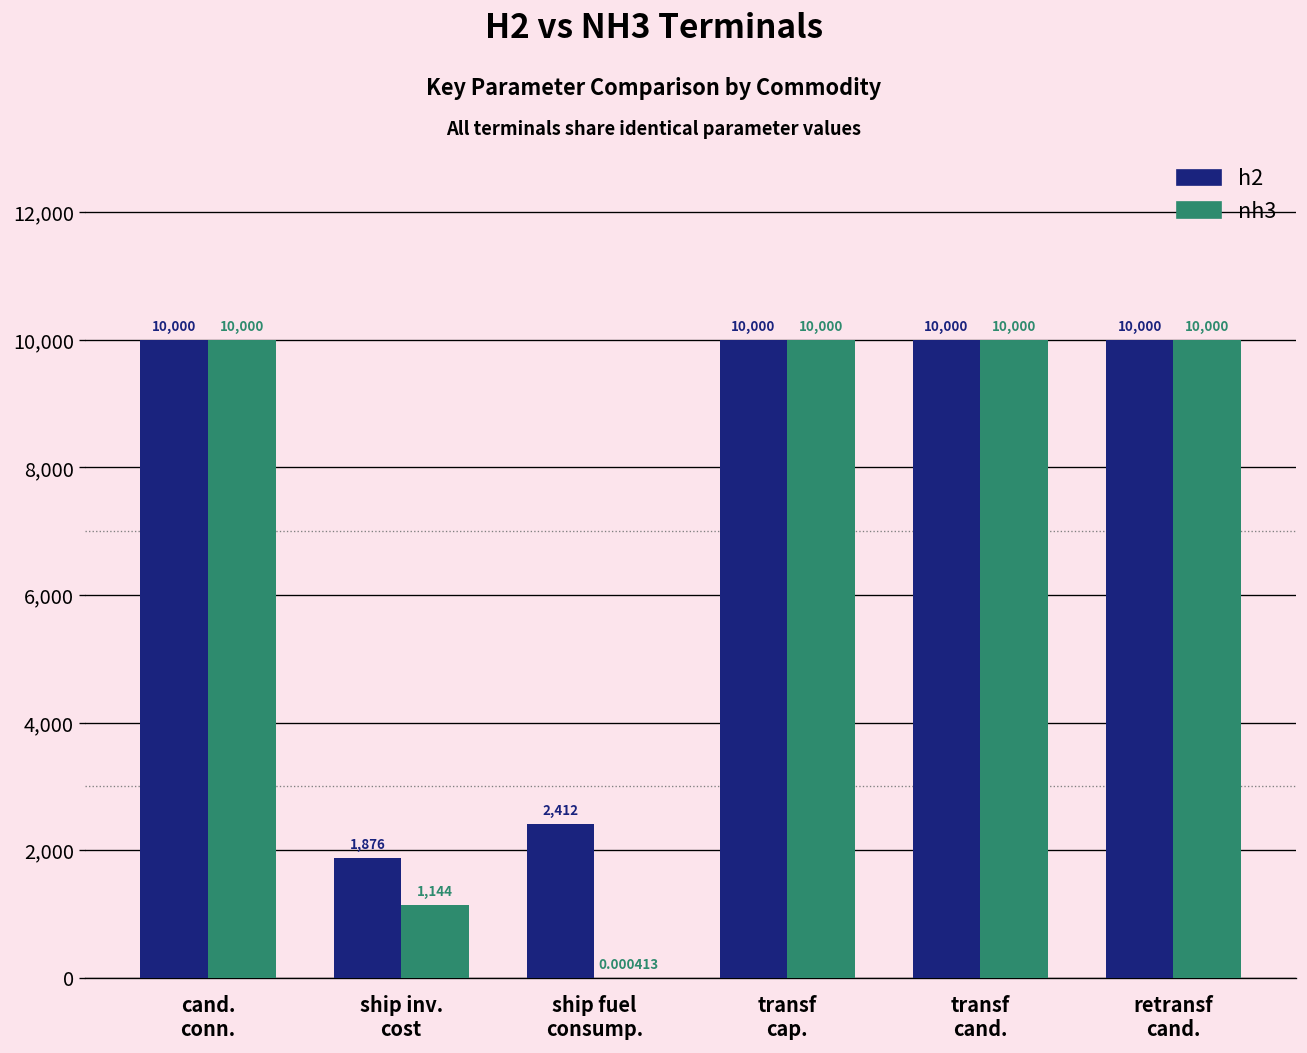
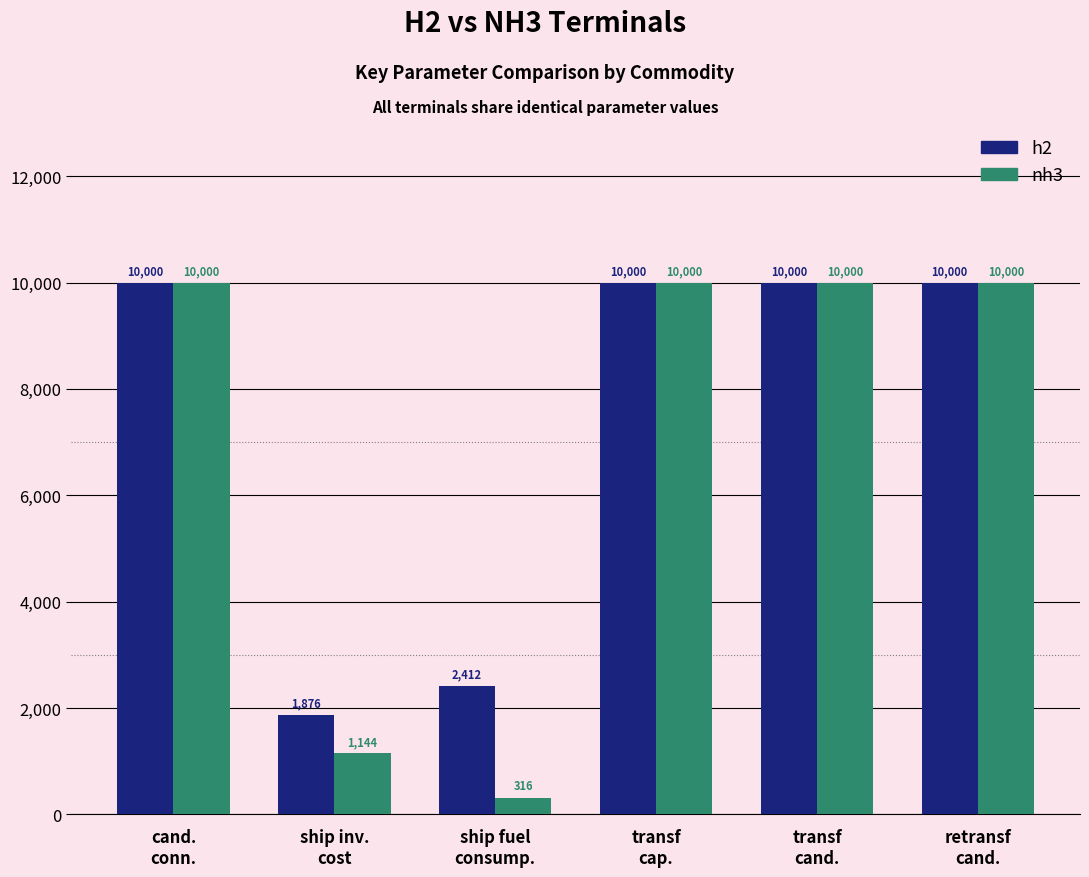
nh3, ship fuel consump.: 0.000413 -> 316
